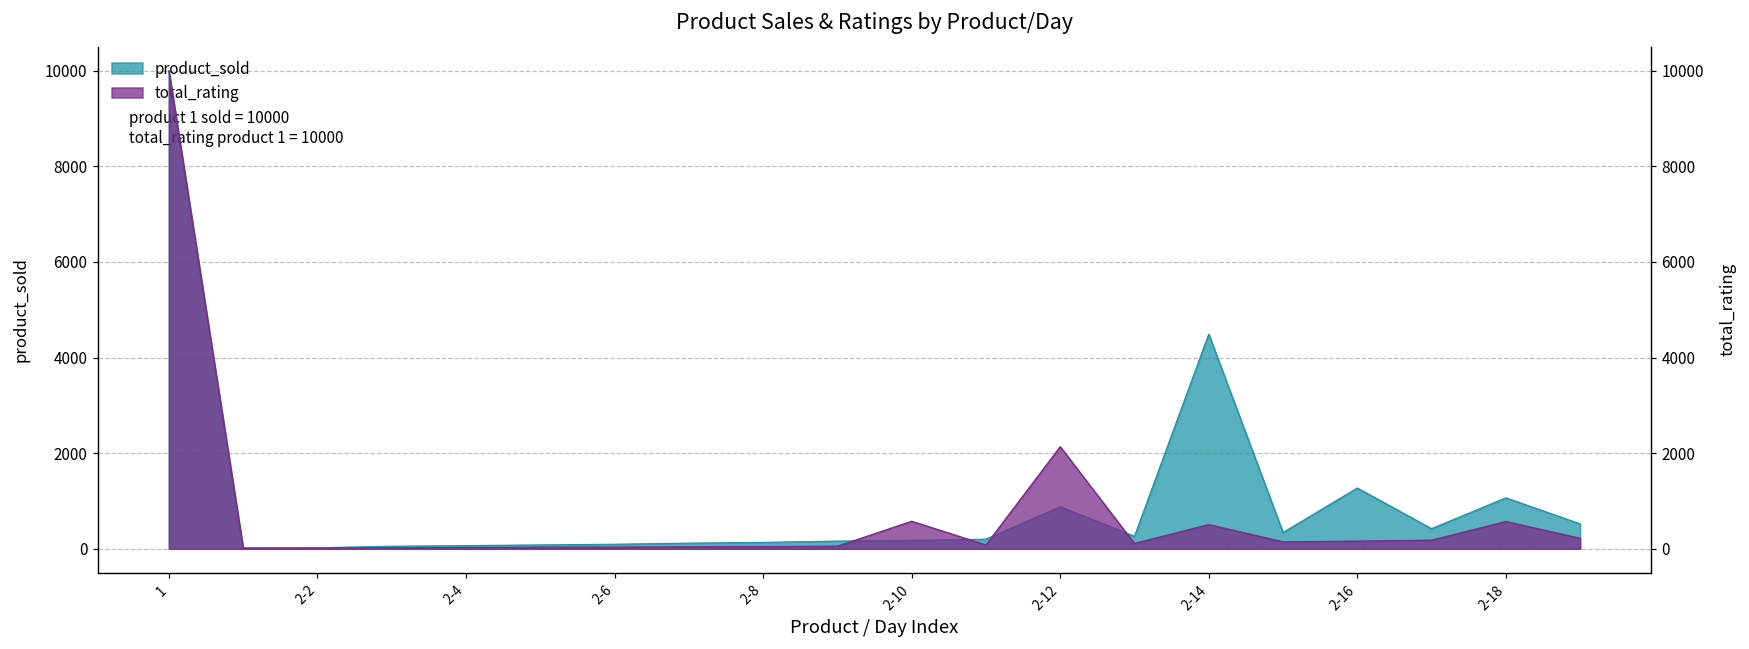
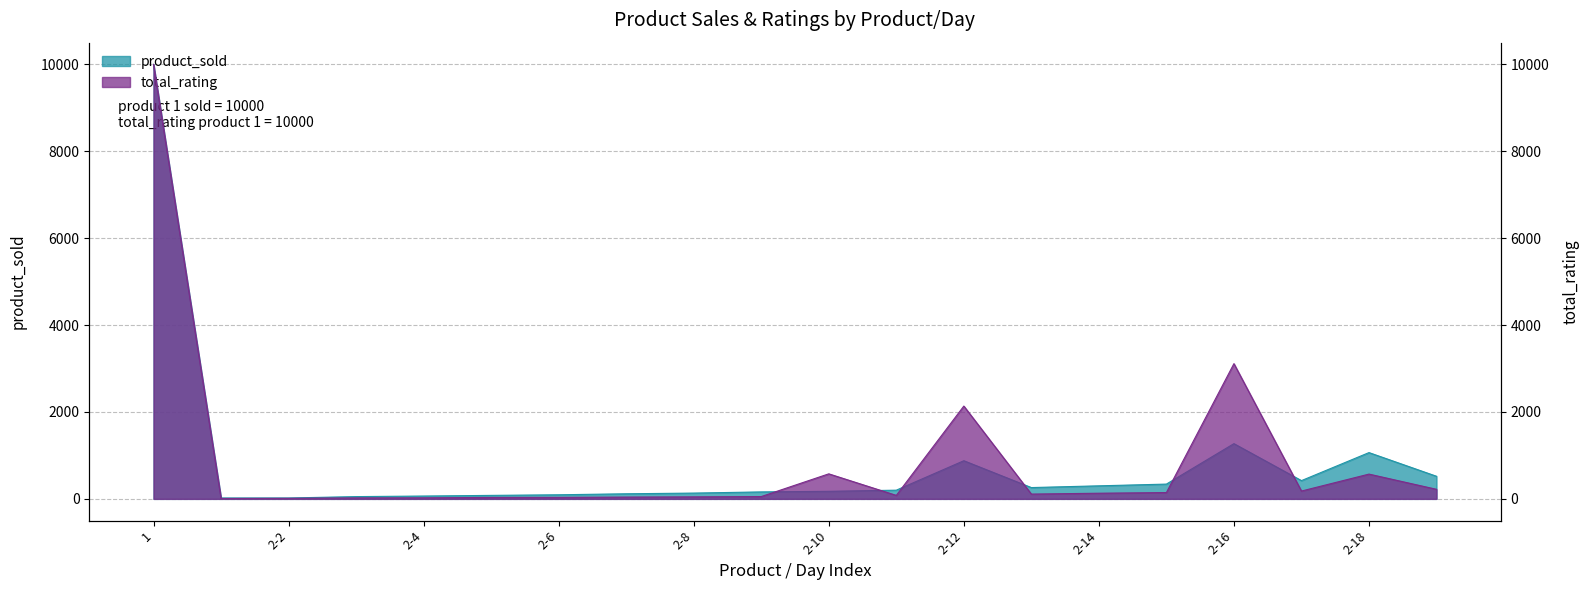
product_sold, 2-14: 4500 -> 300
total_rating, 2-14: 500 -> 100
total_rating, 2-16: 200 -> 3100
